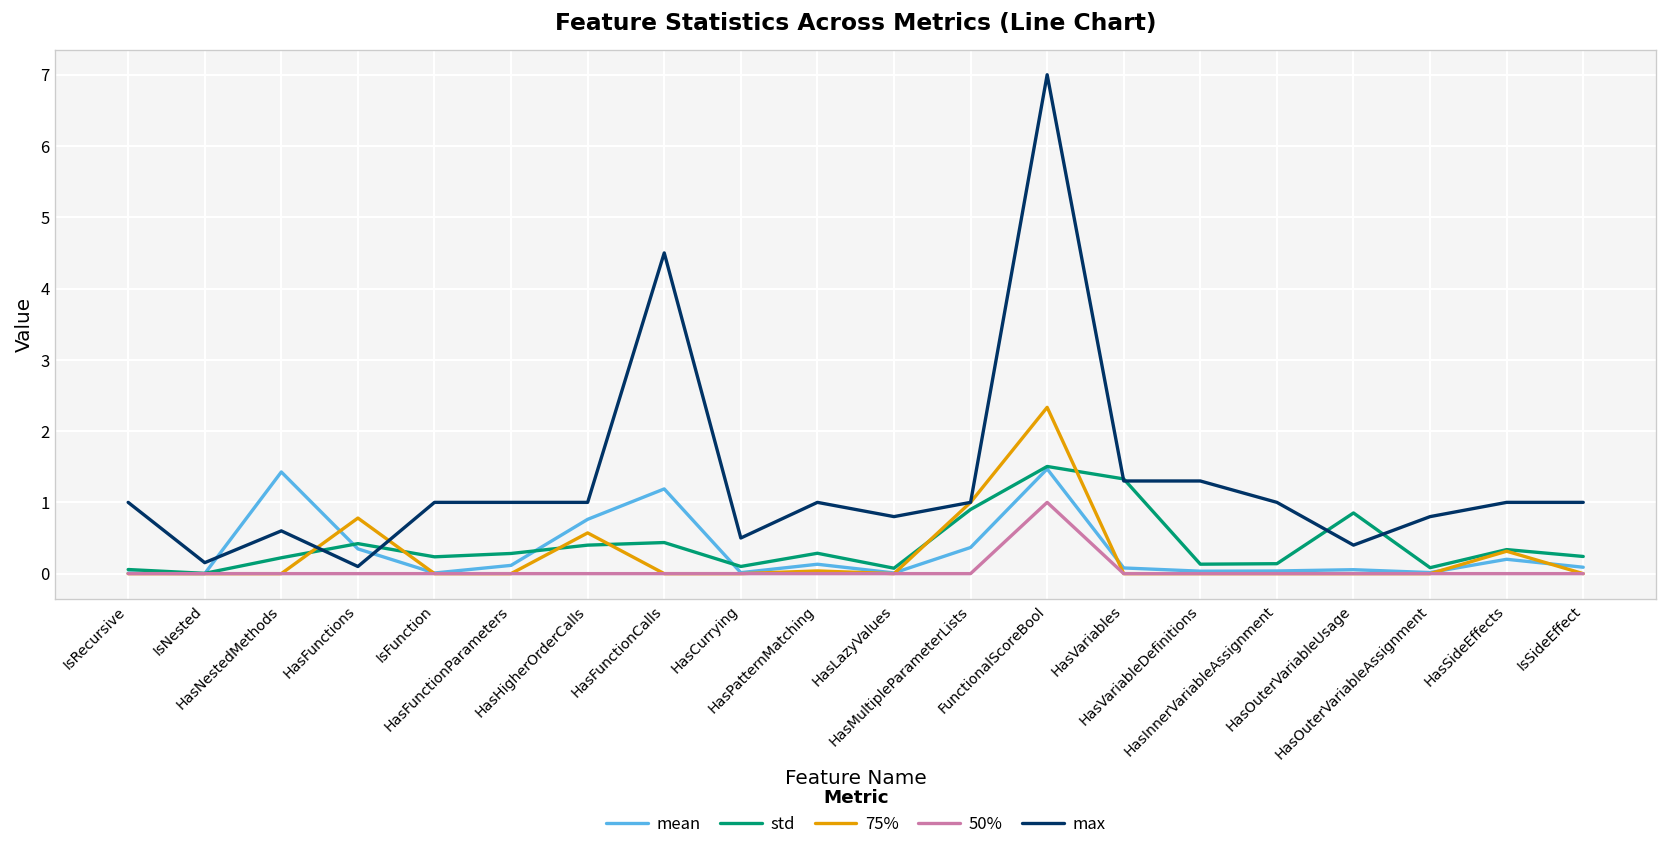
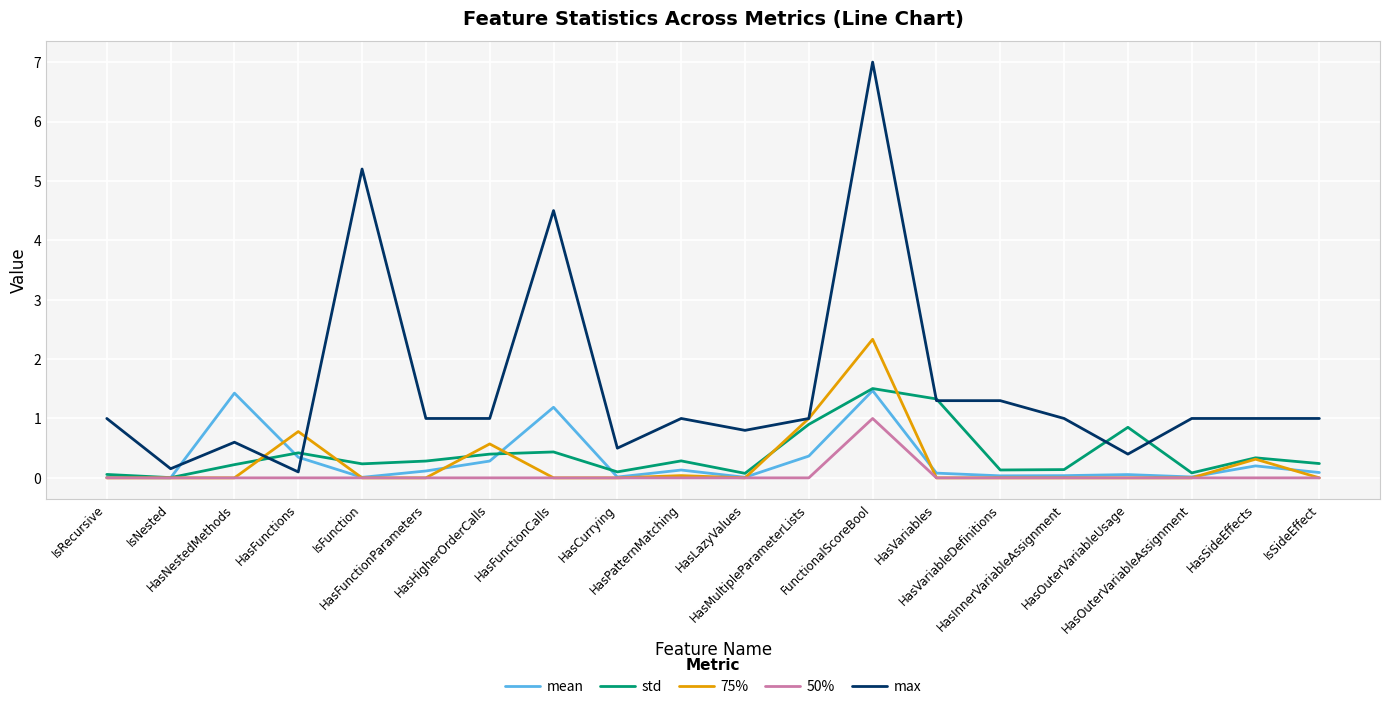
max, IsFunction: 1.0 -> 5.2
mean, HasHigherOrderCalls: 0.8 -> 0.3
max, HasOuterVariableAssignment: 0.8 -> 1.0
